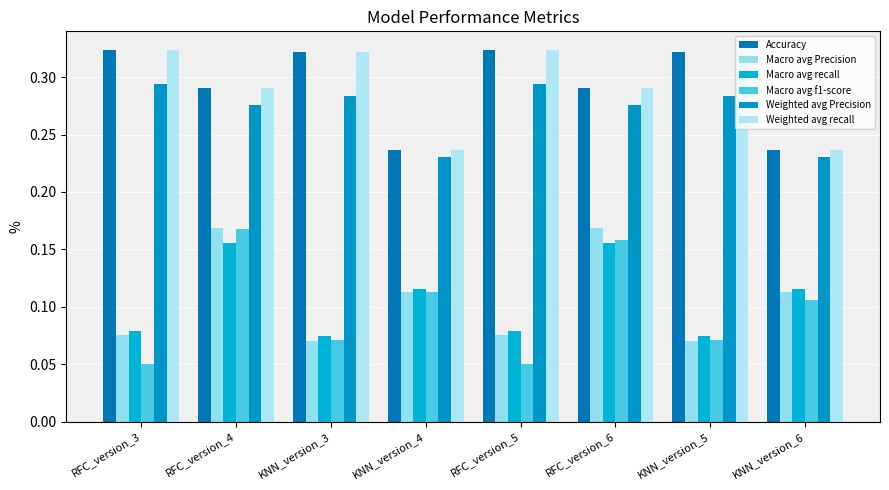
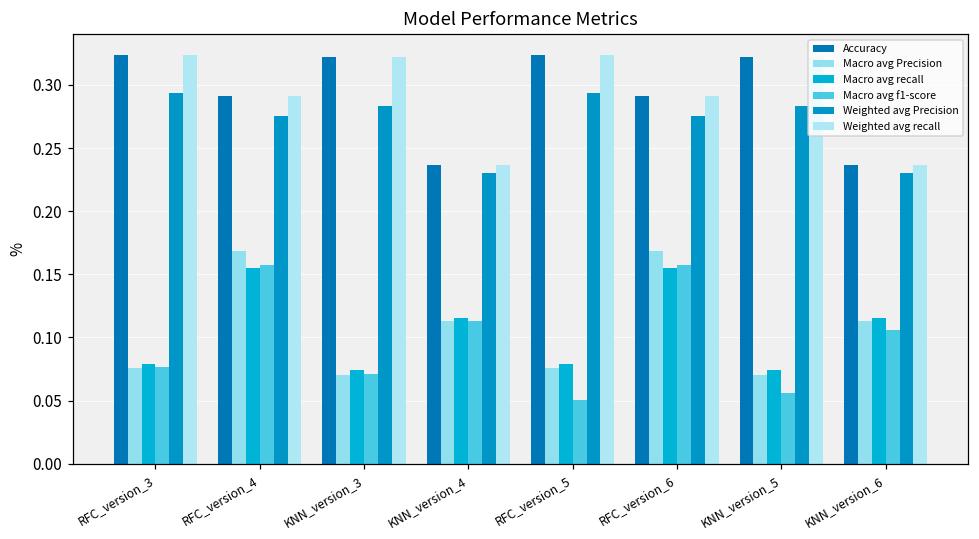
Macro avg f1-score, RFC_version_3: 0.050 -> 0.077
Macro avg f1-score, RFC_version_4: 0.168 -> 0.158
Macro avg f1-score, KNN_version_5: 0.071 -> 0.056
